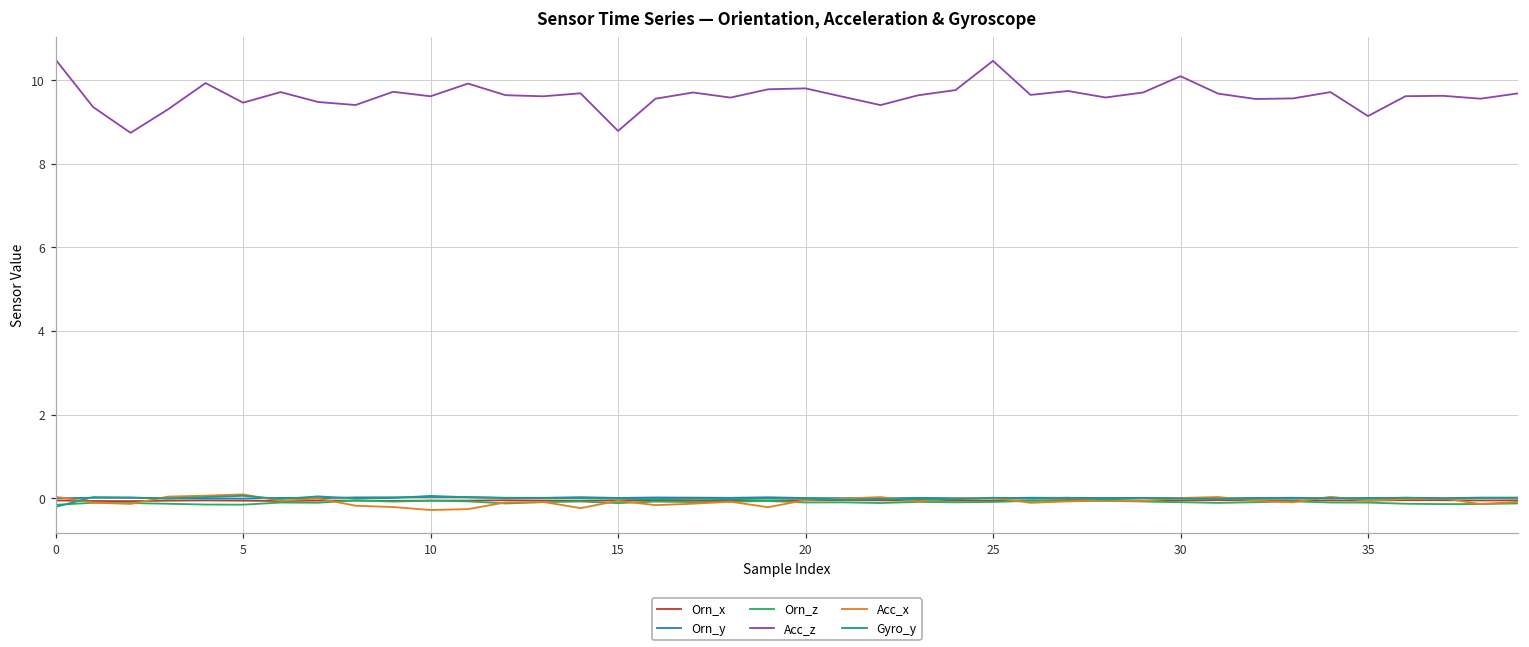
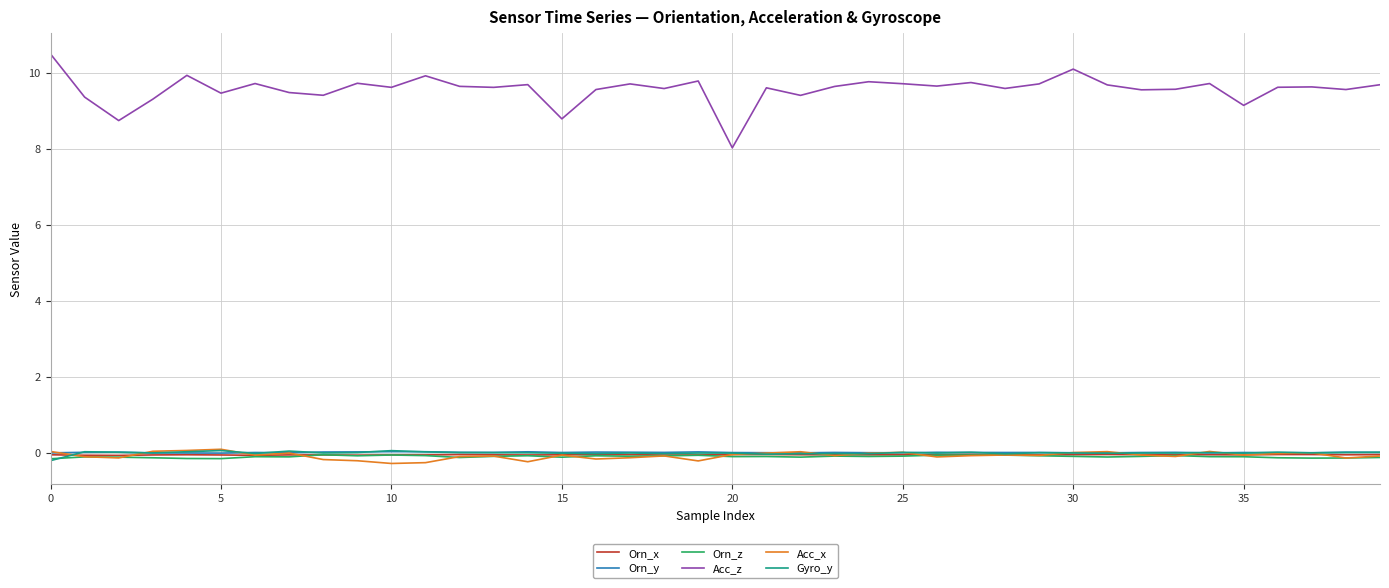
Acc_z, 20: 9.8 -> 8.0
Acc_z, 25: 10.5 -> 9.7
